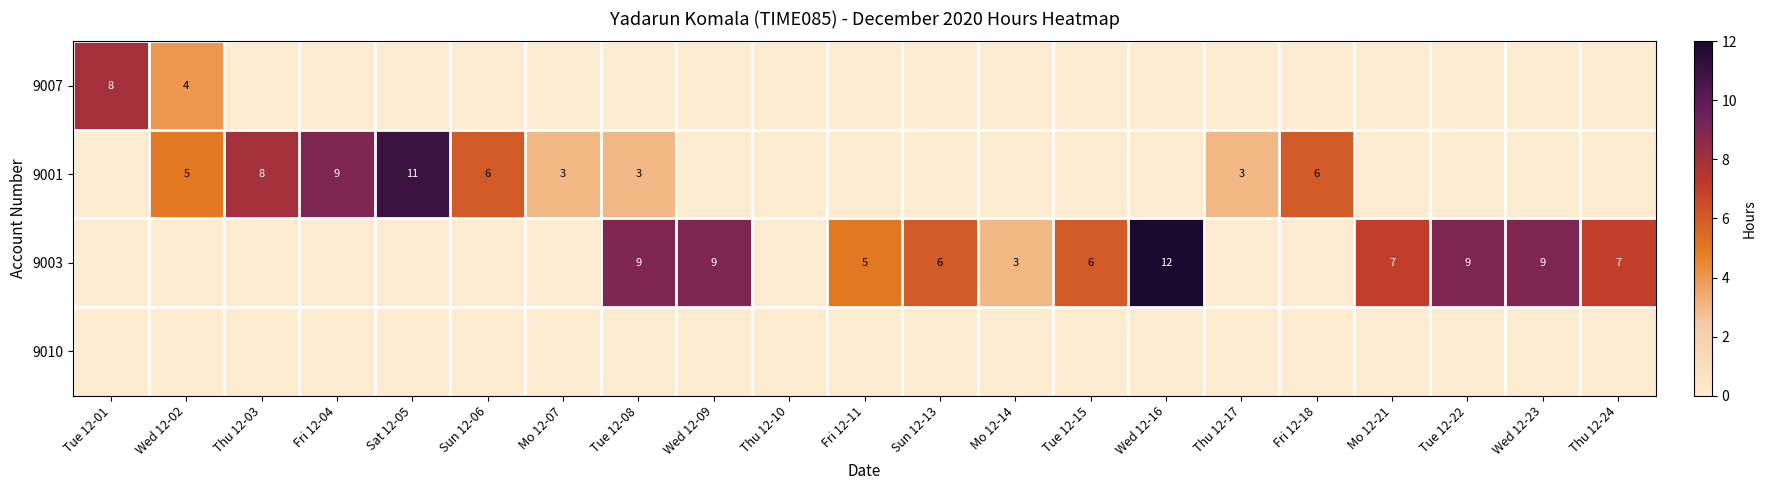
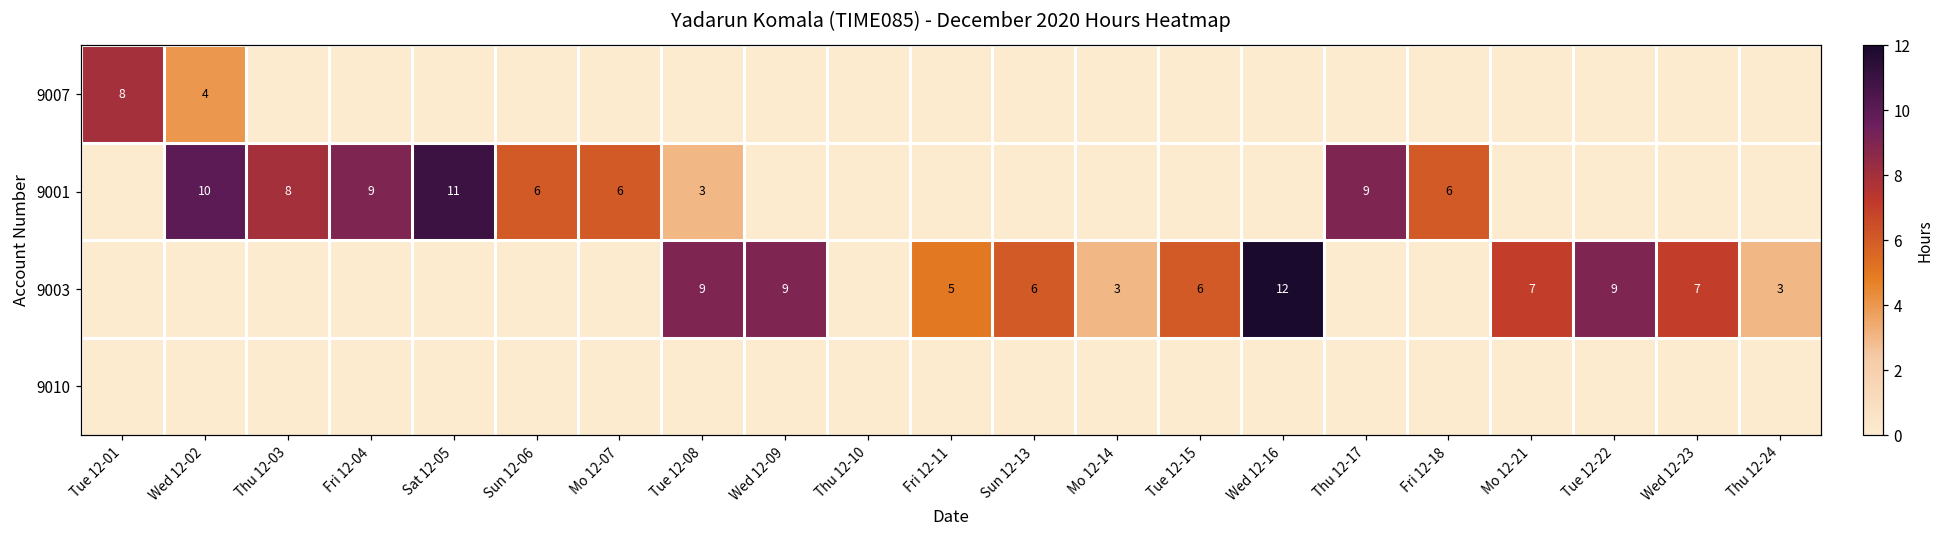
9001, Wed 12-02: 5 -> 10
9001, Mo 12-07: 3 -> 6
9001, Thu 12-17: 3 -> 9
9003, Wed 12-23: 9 -> 7
9003, Thu 12-24: 7 -> 3
